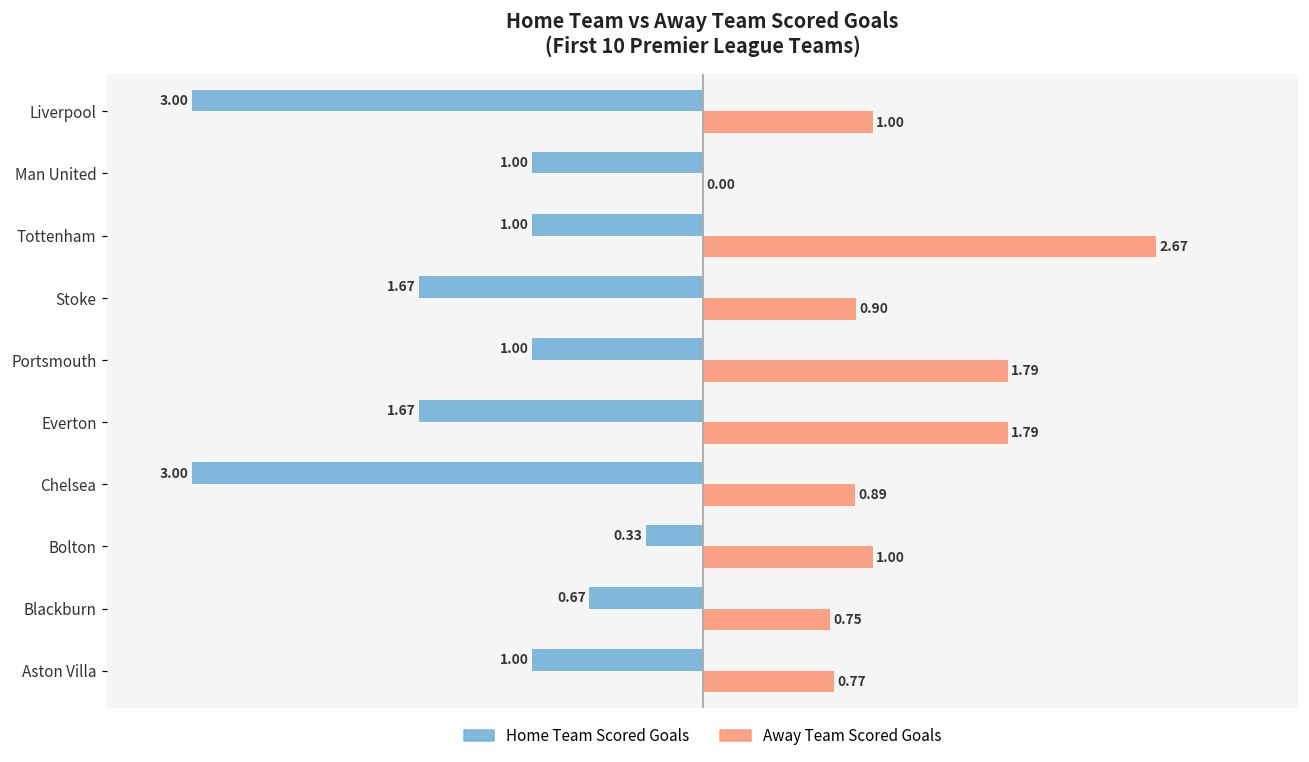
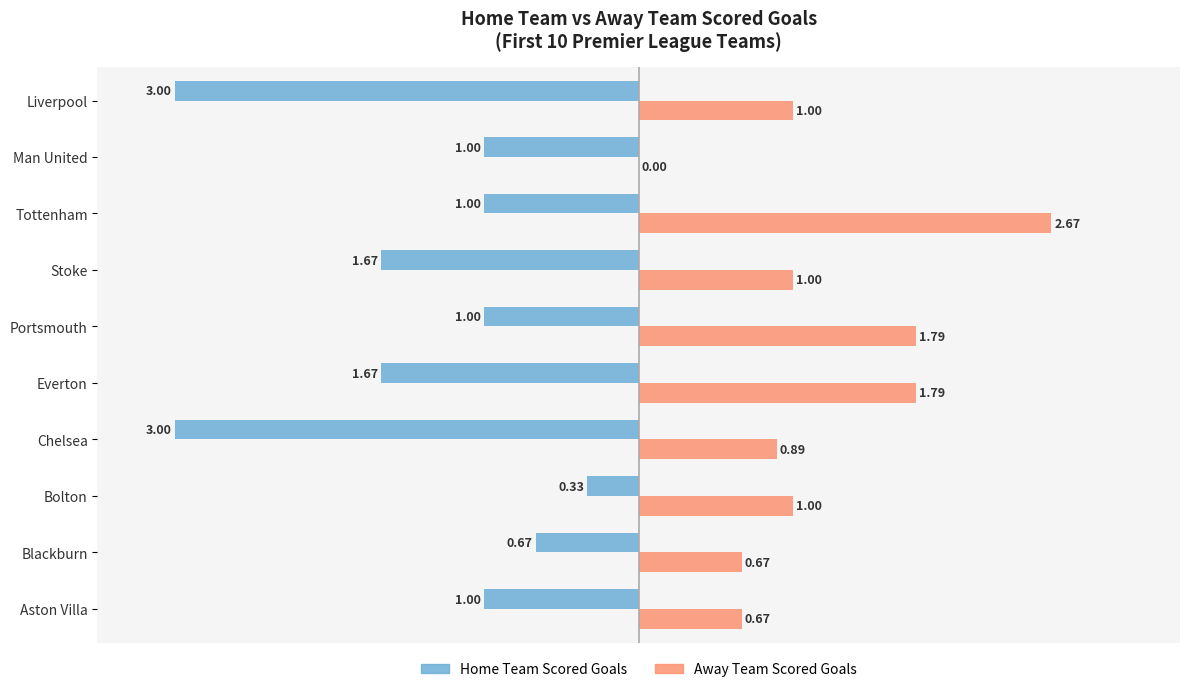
Away Team Scored Goals, Stoke: 0.90 -> 1.00
Away Team Scored Goals, Blackburn: 0.75 -> 0.67
Away Team Scored Goals, Aston Villa: 0.77 -> 0.67
